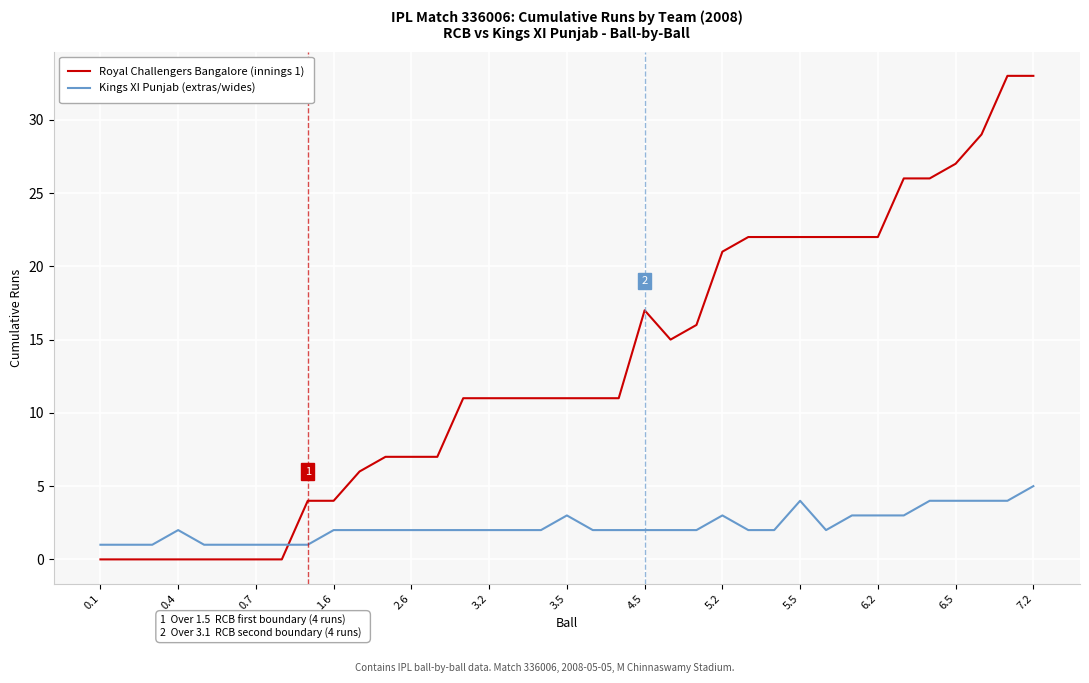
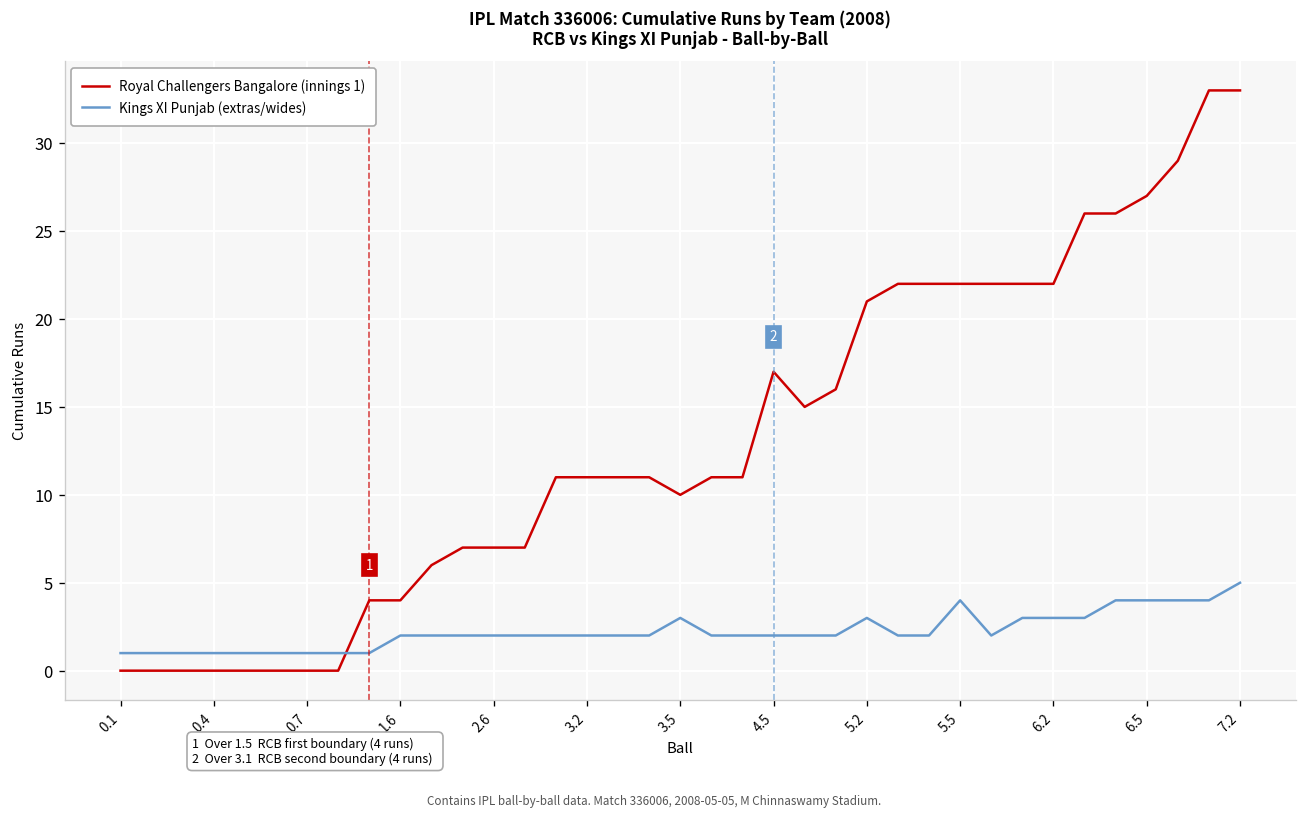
Kings XI Punjab (extras/wides), 0.4: 2 -> 1
Royal Challengers Bangalore (innings 1), 3.5: 11 -> 10
